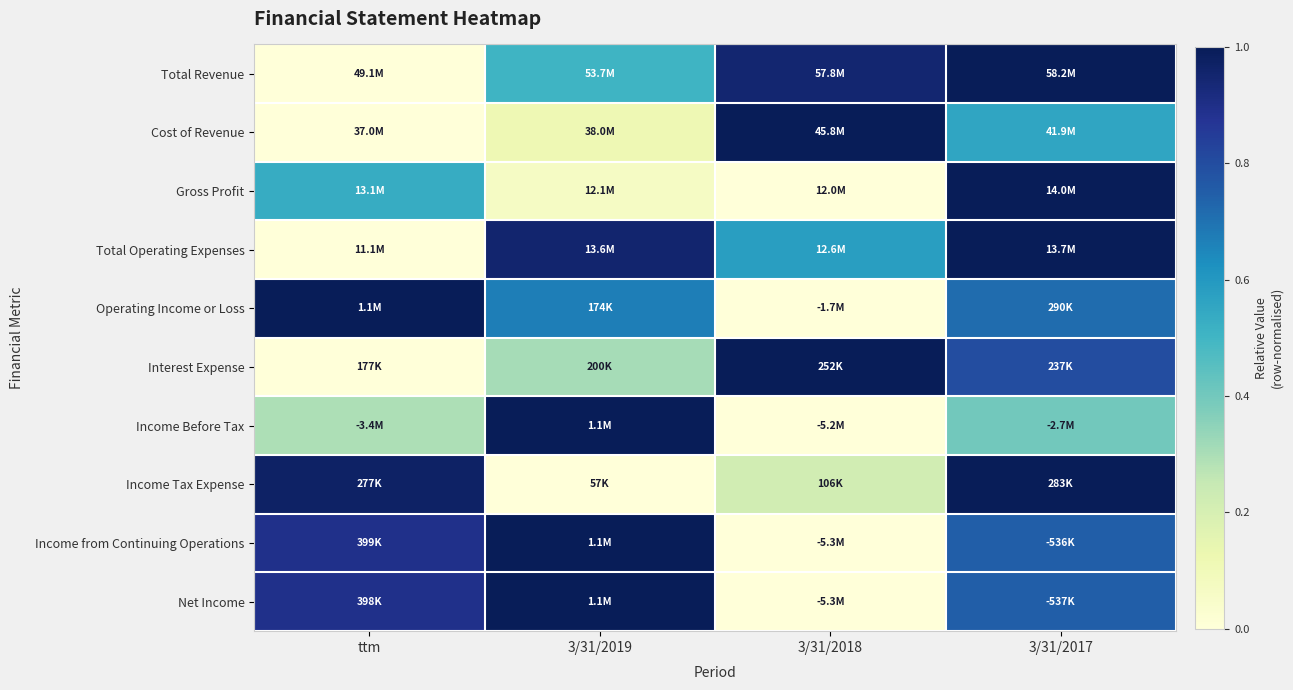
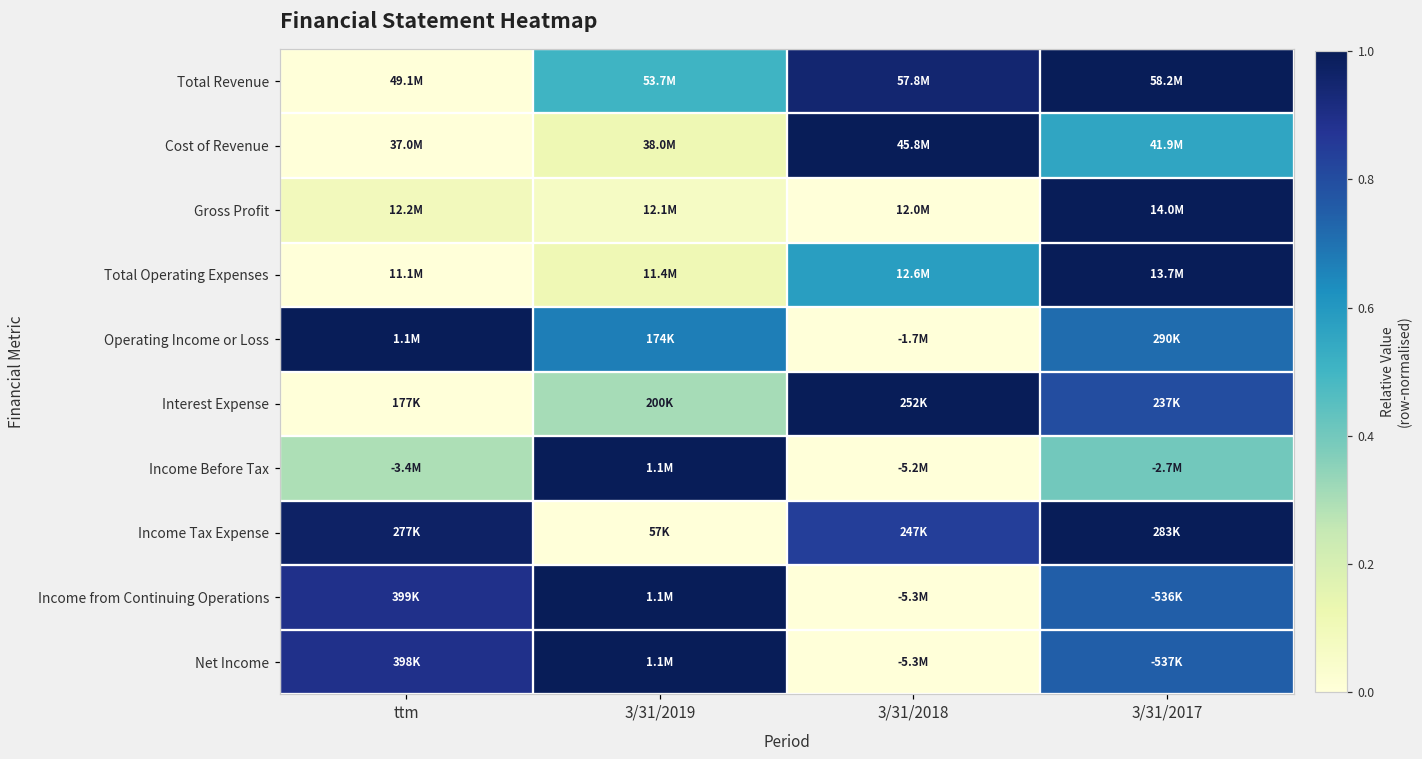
Gross Profit, ttm: 13.1M -> 12.2M
Total Operating Expenses, 3/31/2019: 13.6M -> 11.4M
Income Tax Expense, 3/31/2018: 106K -> 247K
